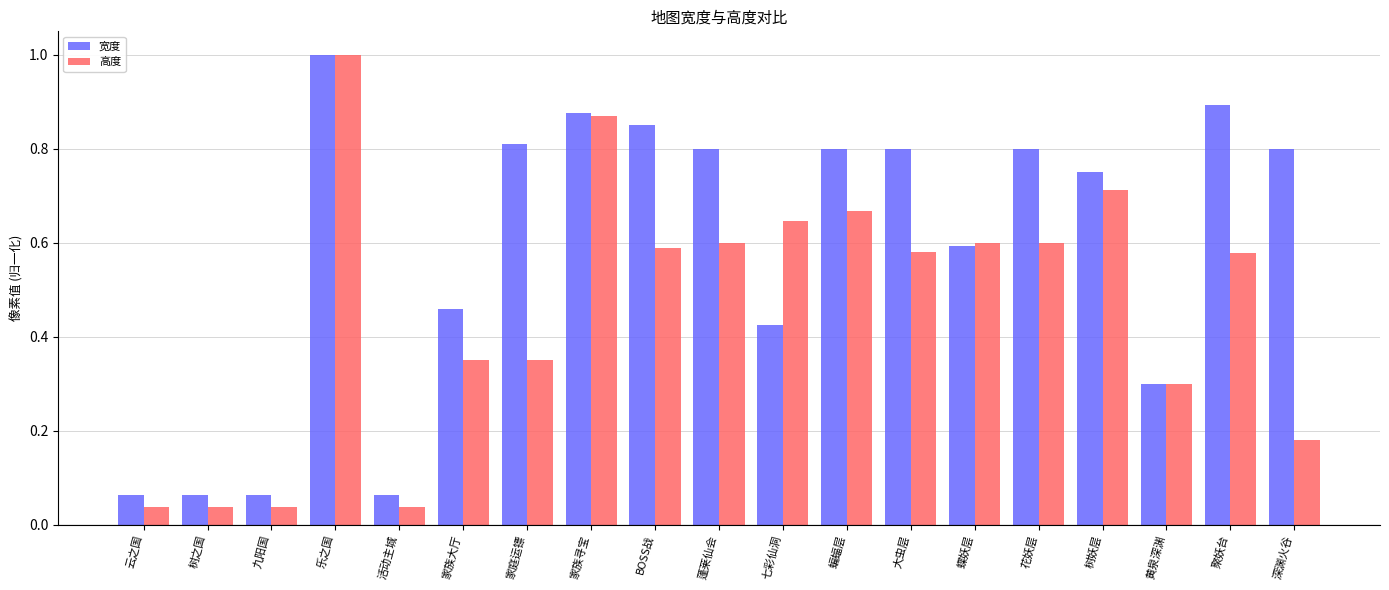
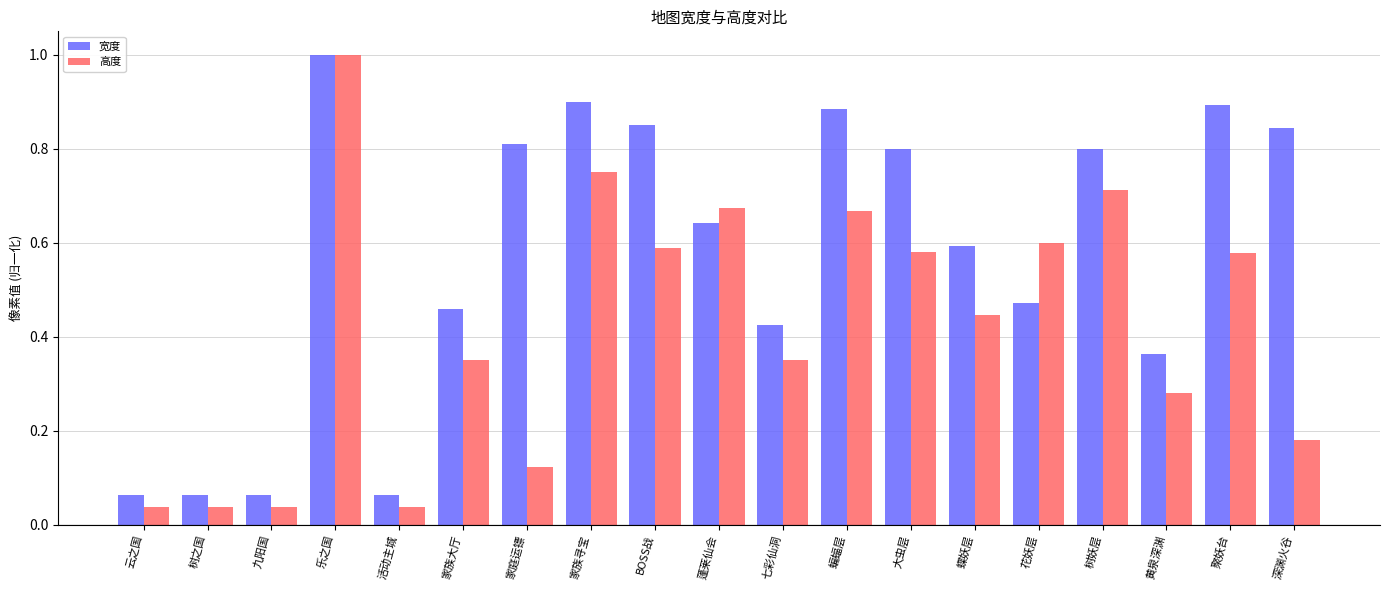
高度, 家庭运镖: 0.35 -> 0.12
宽度, 家族寻宝: 0.88 -> 0.90
高度, 家族寻宝: 0.87 -> 0.75
宽度, 蓬莱仙会: 0.80 -> 0.64
高度, 蓬莱仙会: 0.60 -> 0.67
高度, 七彩仙洞: 0.65 -> 0.35
宽度, 蝙蝠层: 0.80 -> 0.89
高度, 蝶妖层: 0.60 -> 0.45
宽度, 花妖层: 0.80 -> 0.47
宽度, 树妖层: 0.75 -> 0.80
宽度, 黄泉深渊: 0.30 -> 0.36
高度, 黄泉深渊: 0.30 -> 0.28
宽度, 深渊火谷: 0.80 -> 0.84
